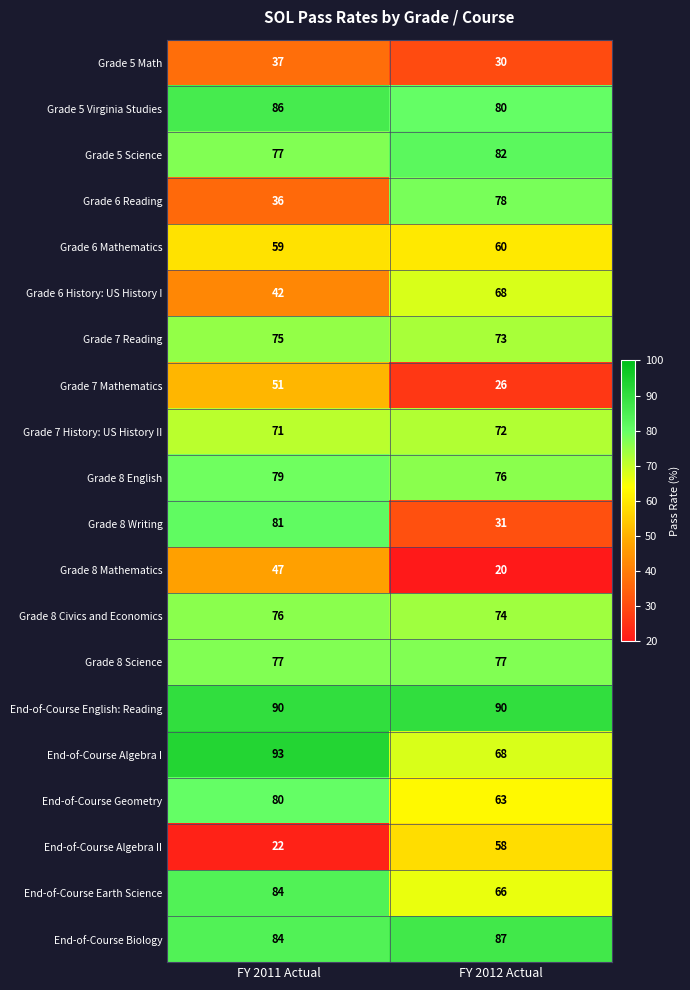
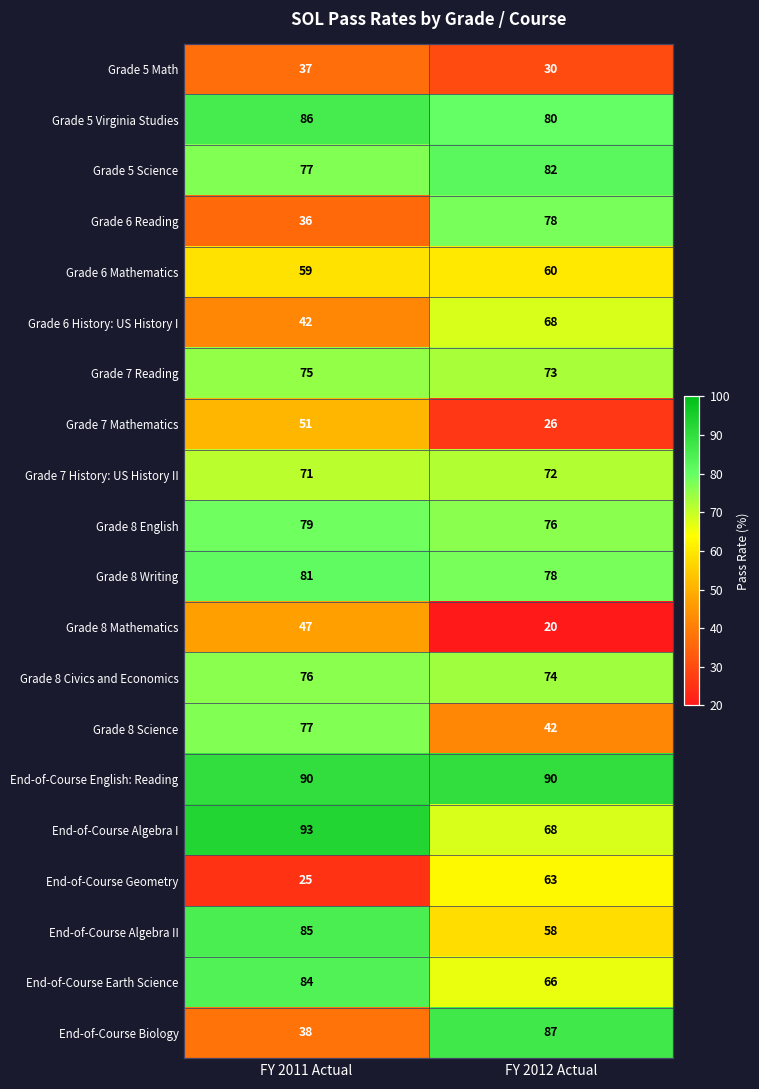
Grade 8 Writing, FY 2012 Actual: 31 -> 78
Grade 8 Science, FY 2012 Actual: 77 -> 42
End-of-Course Geometry, FY 2011 Actual: 80 -> 25
End-of-Course Algebra II, FY 2011 Actual: 22 -> 85
End-of-Course Biology, FY 2011 Actual: 84 -> 38
